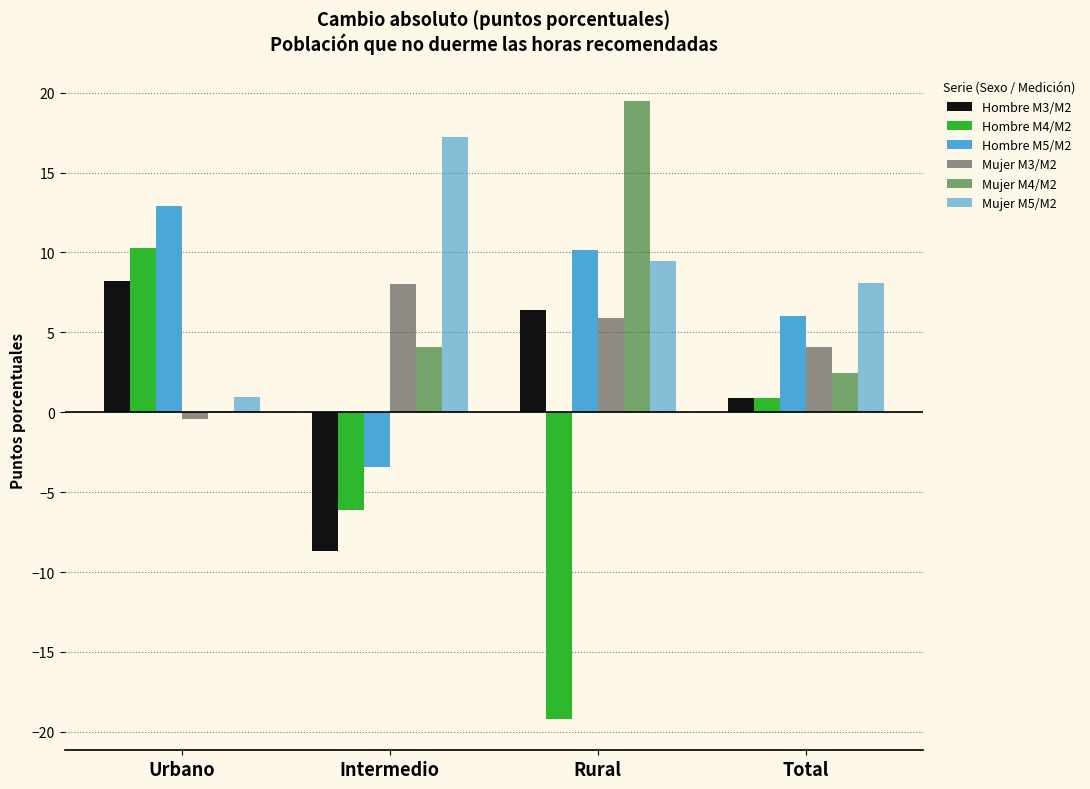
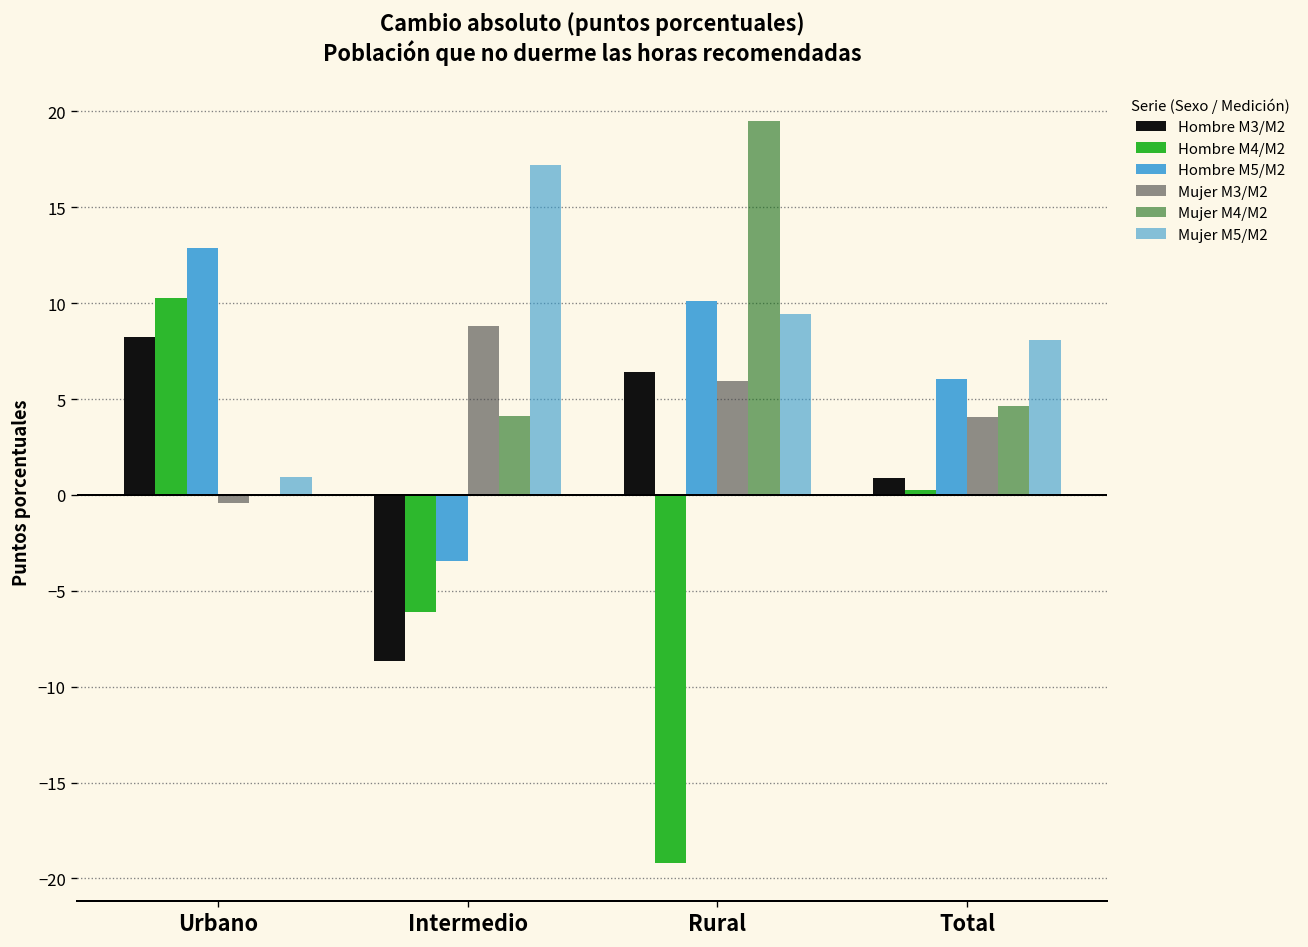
Mujer M3/M2, Intermedio: 8.0 -> 8.8
Hombre M4/M2, Total: 0.9 -> 0.3
Mujer M4/M2, Total: 2.5 -> 4.6
